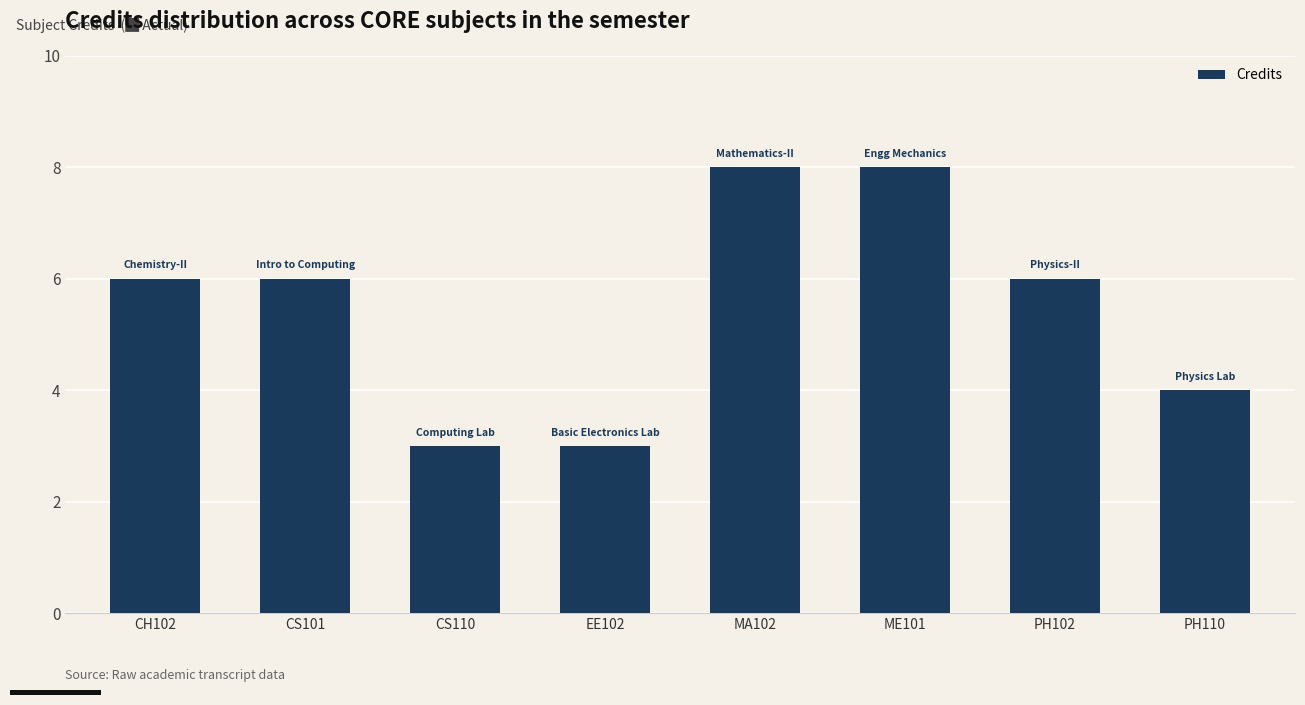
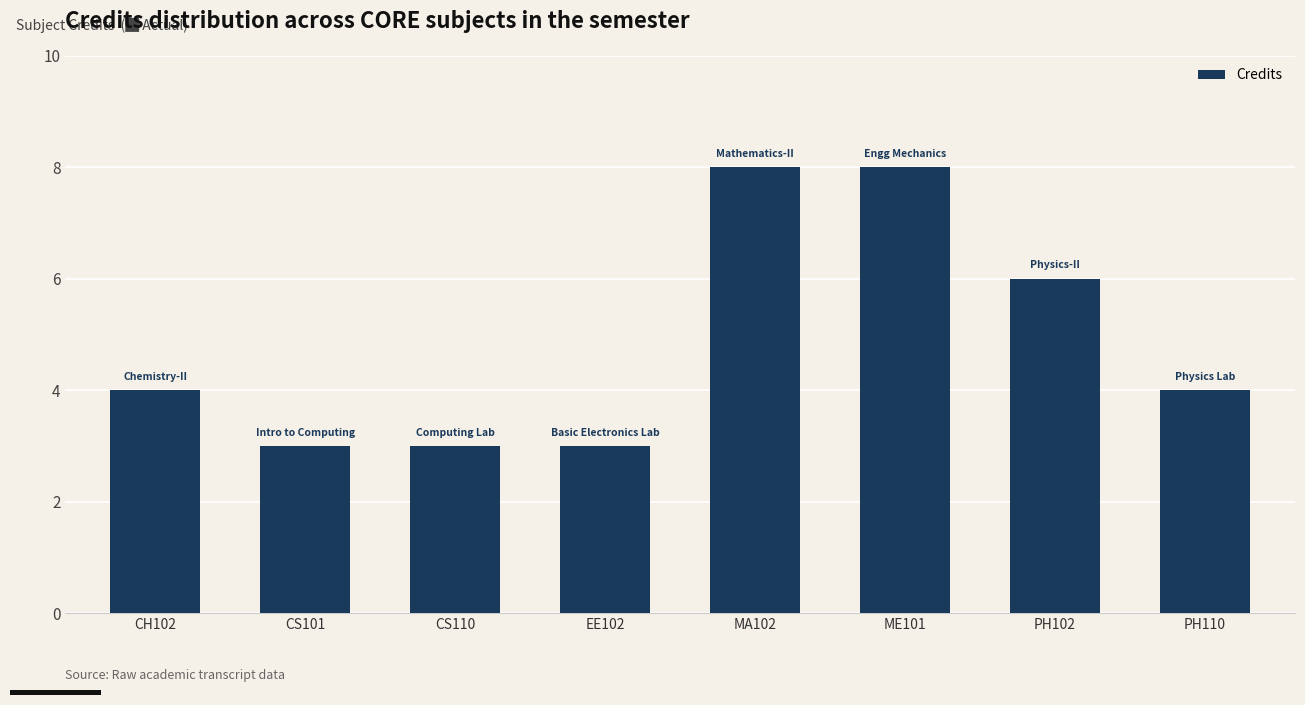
CH102: 6 -> 4
CS101: 6 -> 3
